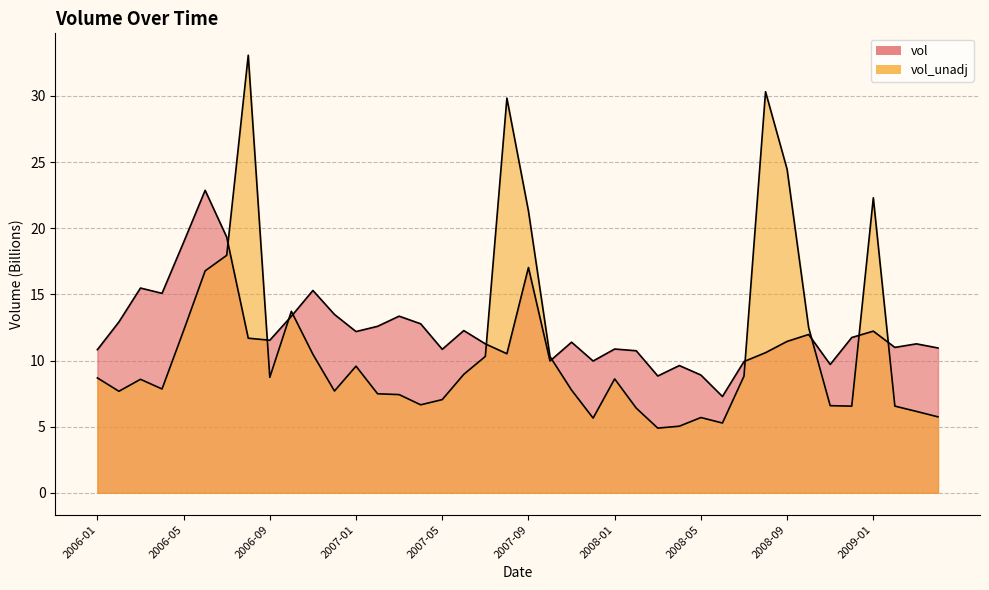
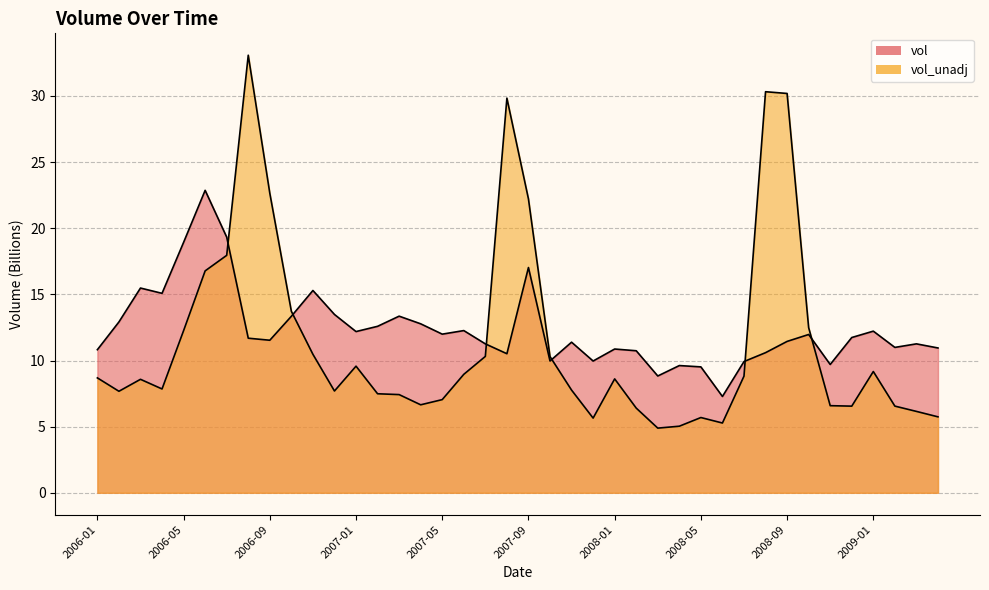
vol_unadj, 2006-09: 8.7 -> 22.6
vol, 2007-05: 10.8 -> 12.0
vol_unadj, 2007-09: 21.3 -> 22.2
vol, 2008-05: 8.9 -> 9.5
vol_unadj, 2008-09: 24.5 -> 30.2
vol_unadj, 2009-01: 22.3 -> 9.2
